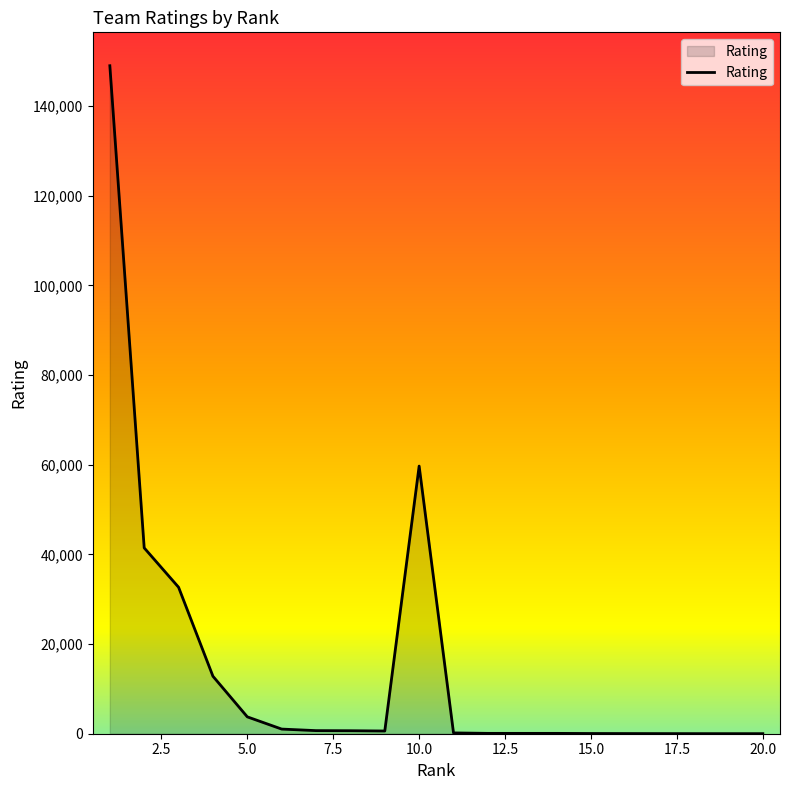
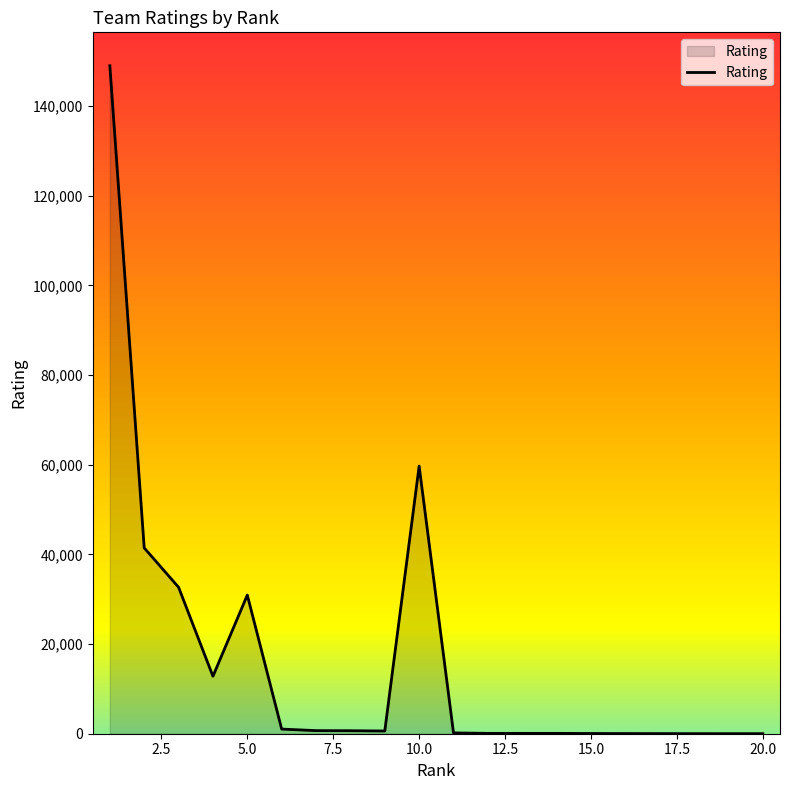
5.0: 4,000 -> 31,000
